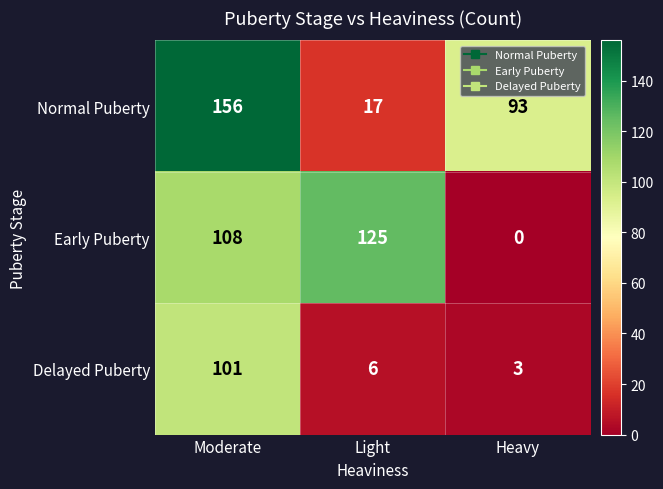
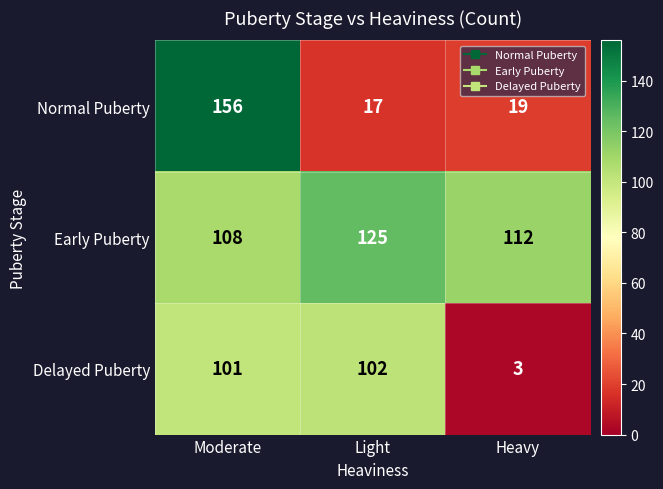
Normal Puberty, Heavy: 93 -> 19
Early Puberty, Heavy: 0 -> 112
Delayed Puberty, Light: 6 -> 102
